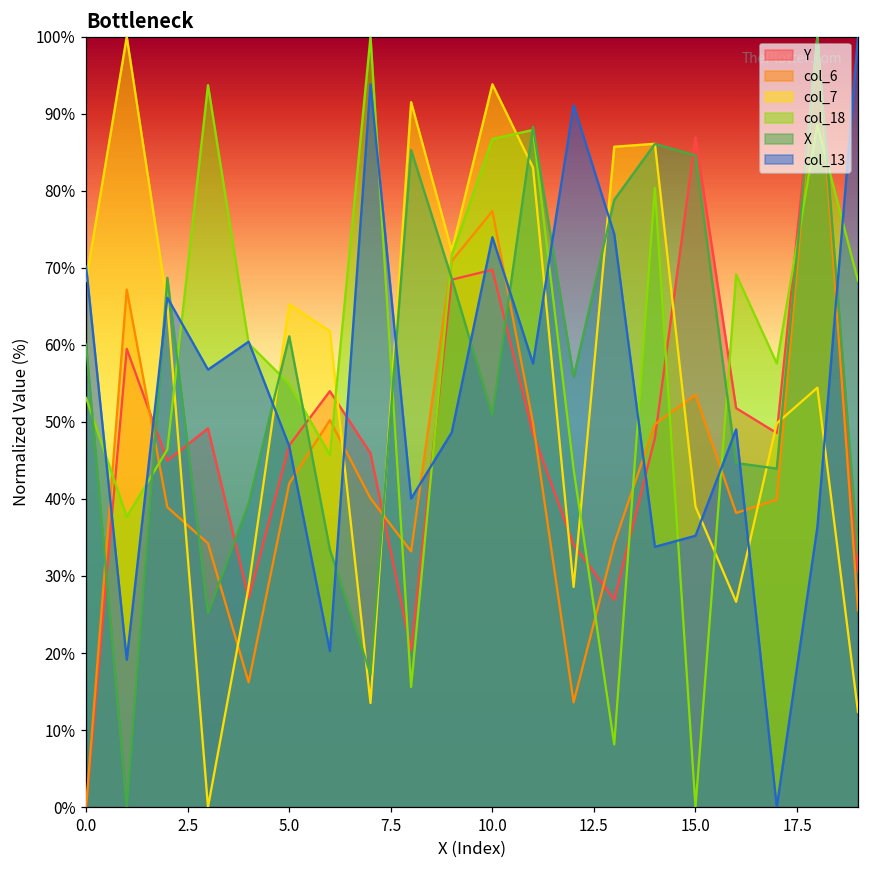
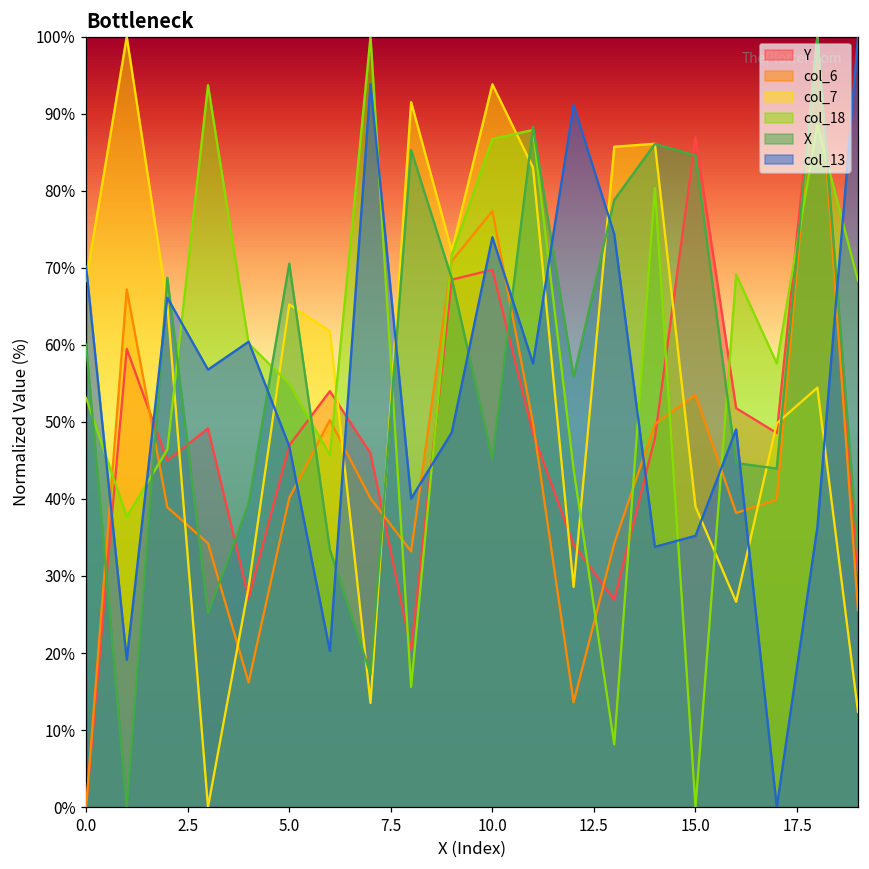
col_6, 5.0: 42% -> 40%
X, 5.0: 61% -> 71%
X, 10.0: 51% -> 45%
